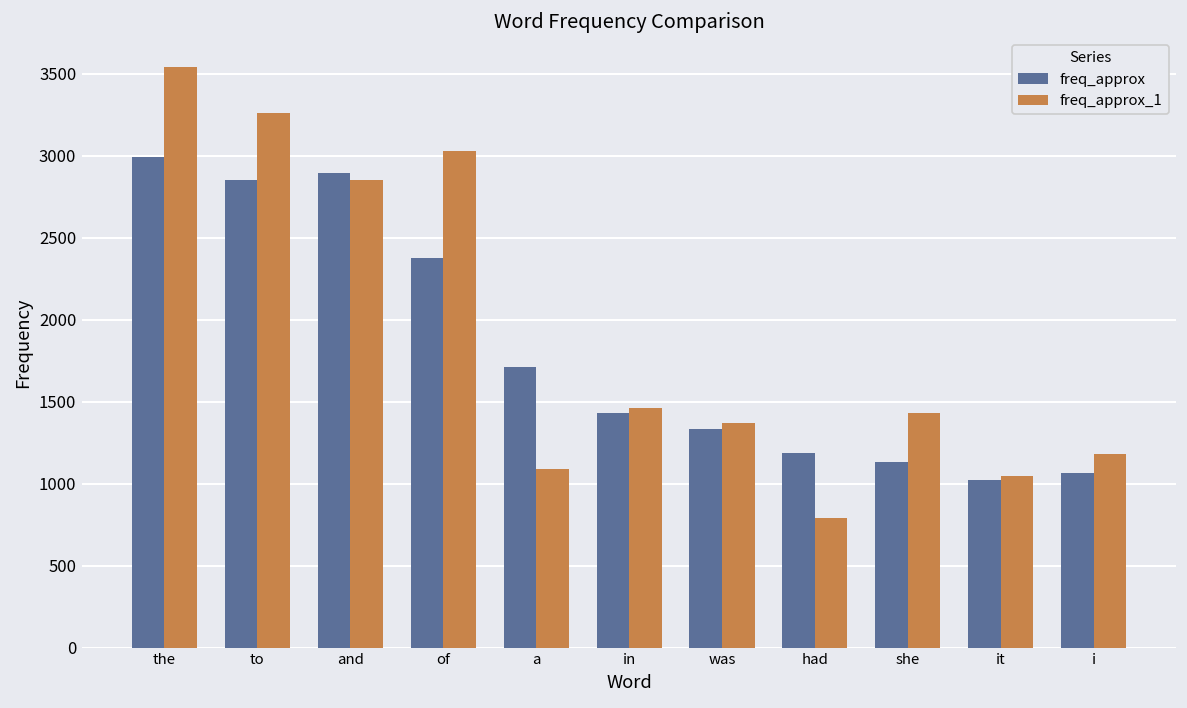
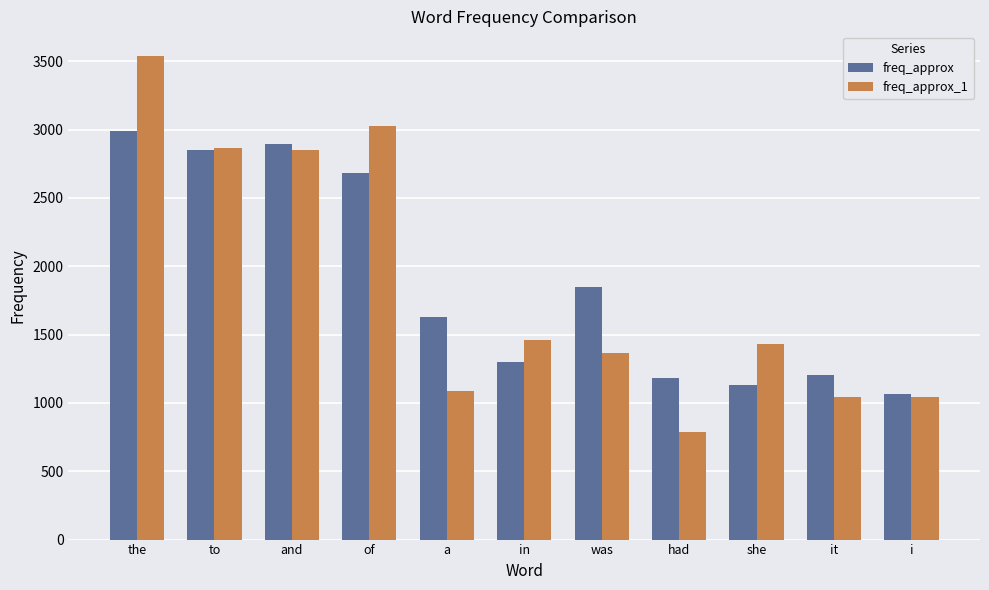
freq_approx_1, to: 3260 -> 2870
freq_approx, of: 2380 -> 2680
freq_approx, a: 1710 -> 1630
freq_approx, in: 1430 -> 1300
freq_approx, was: 1340 -> 1850
freq_approx, it: 1020 -> 1210
freq_approx_1, i: 1180 -> 1050
